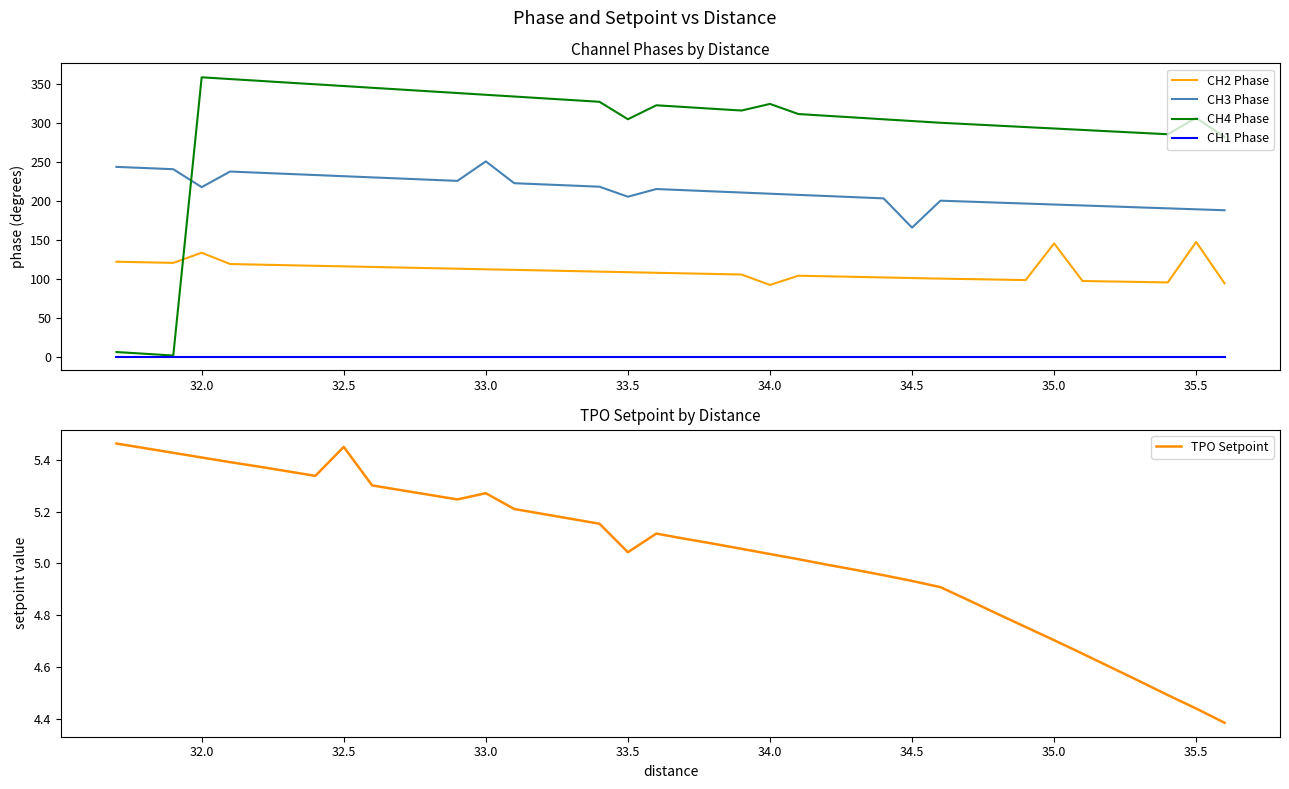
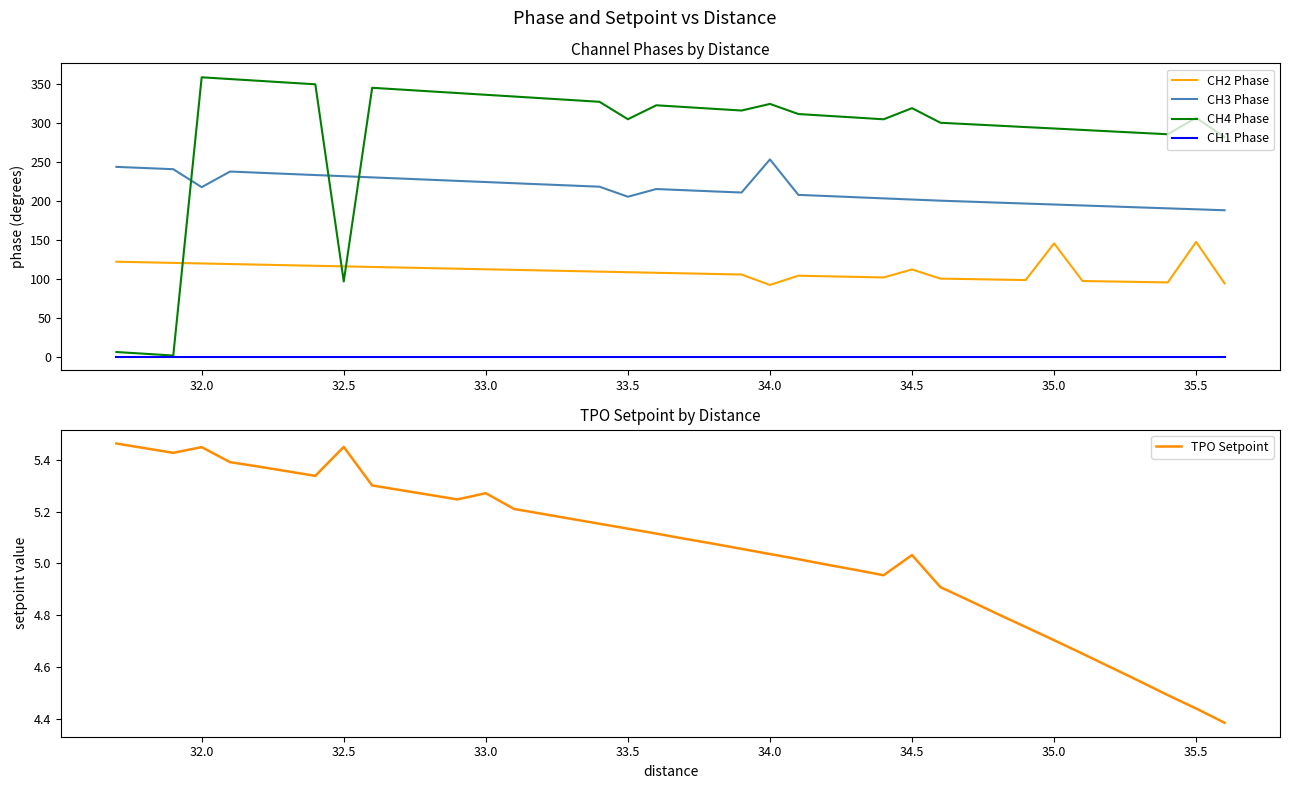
Channel Phases by Distance, CH2 Phase, 32.0: 130 -> 120
Channel Phases by Distance, CH4 Phase, 32.5: 350 -> 100
Channel Phases by Distance, CH3 Phase, 33.0: 250 -> 220
Channel Phases by Distance, CH3 Phase, 34.0: 210 -> 250
Channel Phases by Distance, CH2 Phase, 34.5: 100 -> 110
Channel Phases by Distance, CH3 Phase, 34.5: 170 -> 200
Channel Phases by Distance, CH4 Phase, 34.5: 300 -> 320
TPO Setpoint by Distance, 32.0: 5.41 -> 5.45
TPO Setpoint by Distance, 33.5: 5.04 -> 5.13
TPO Setpoint by Distance, 34.5: 4.93 -> 5.03
